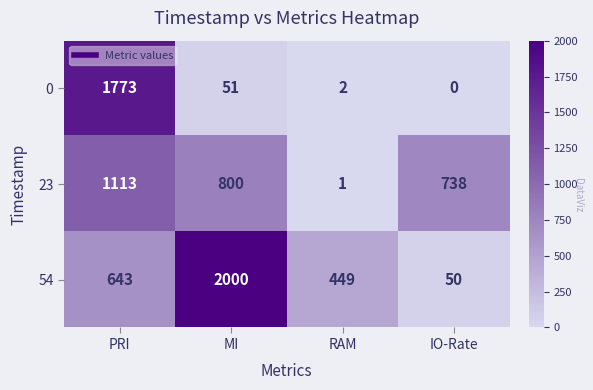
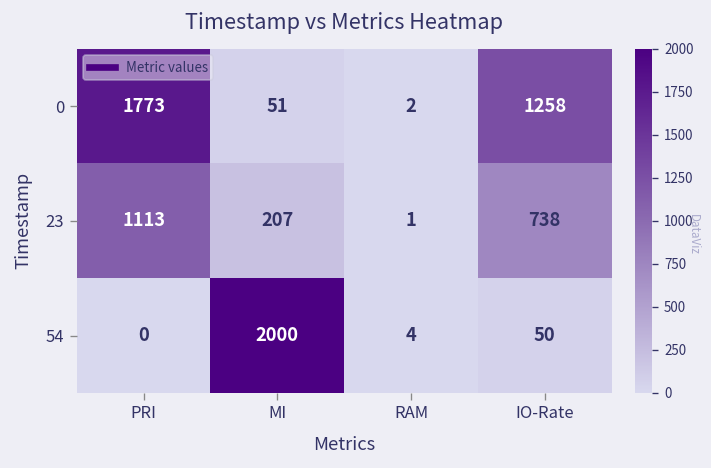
0, IO-Rate: 0 -> 1258
23, MI: 800 -> 207
54, PRI: 643 -> 0
54, RAM: 449 -> 4
